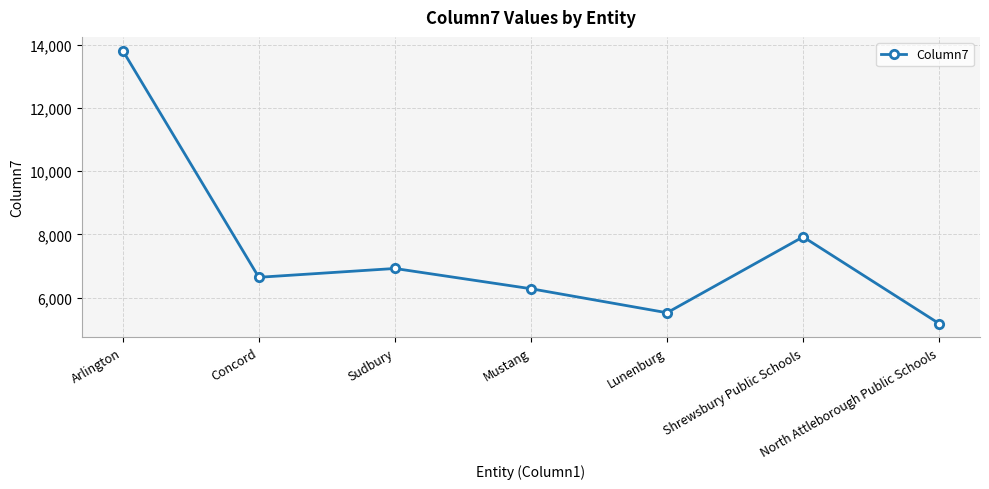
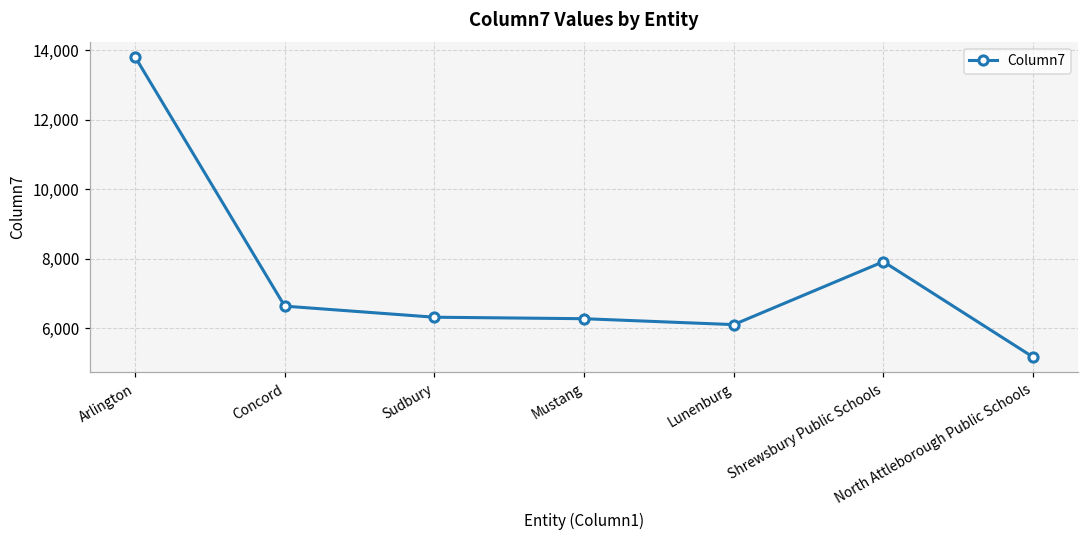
Sudbury: 6,900 -> 6,300
Lunenburg: 5,500 -> 6,100
